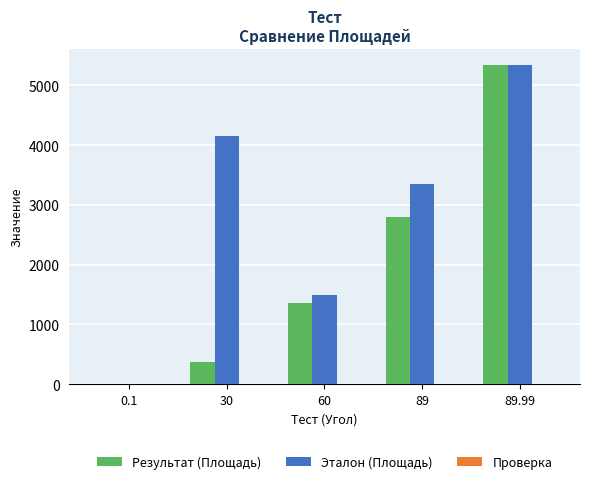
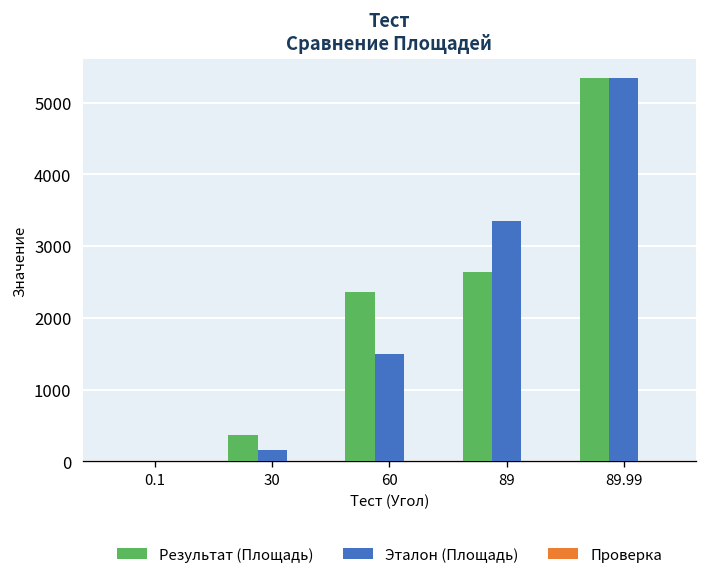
Эталон (Площадь), 30: 4100 -> 200
Результат (Площадь), 60: 1400 -> 2400
Результат (Площадь), 89: 2800 -> 2600
